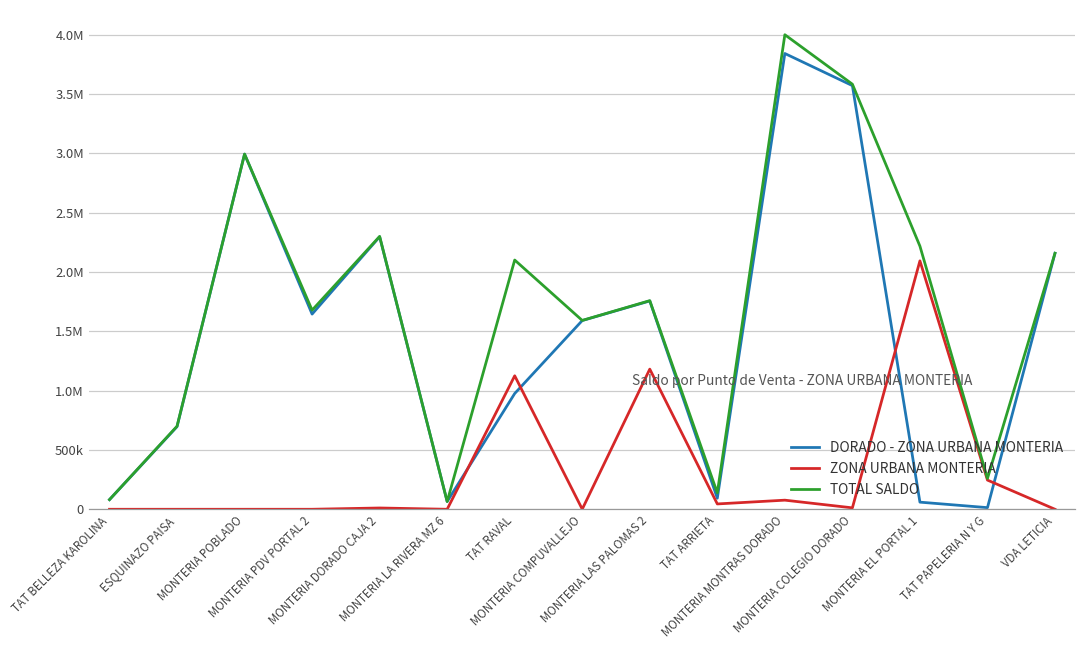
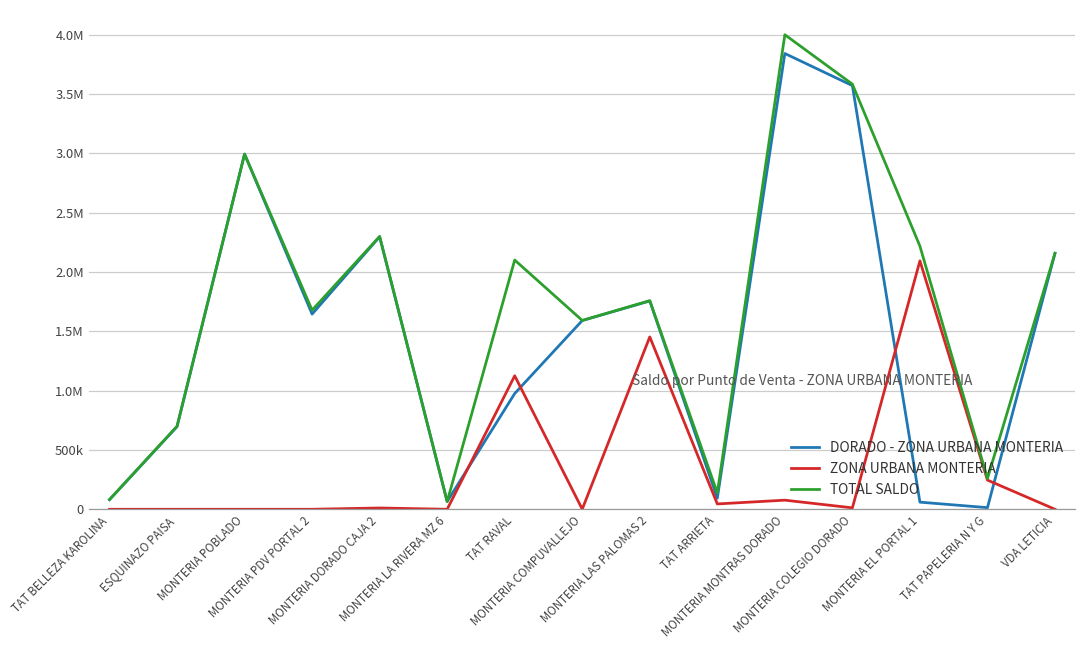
ZONA URBANA MONTERIA, MONTERIA LAS PALOMAS 2: 1180000 -> 1450000
